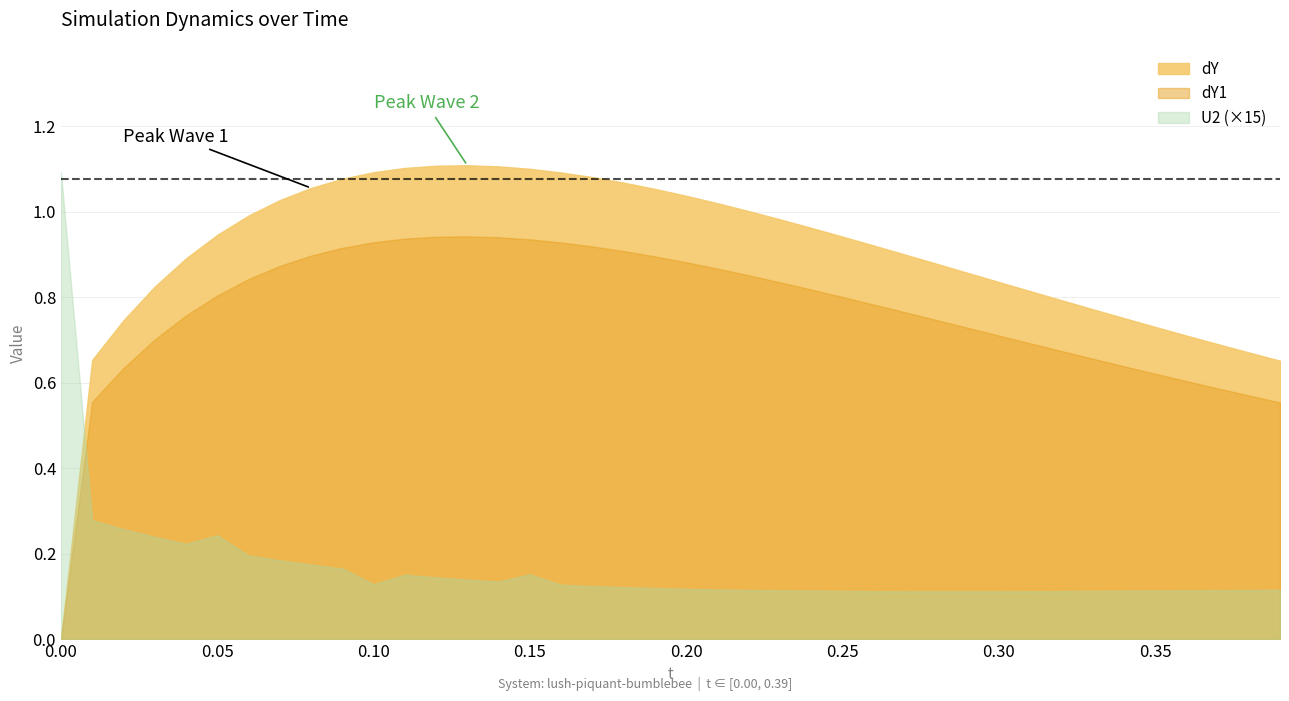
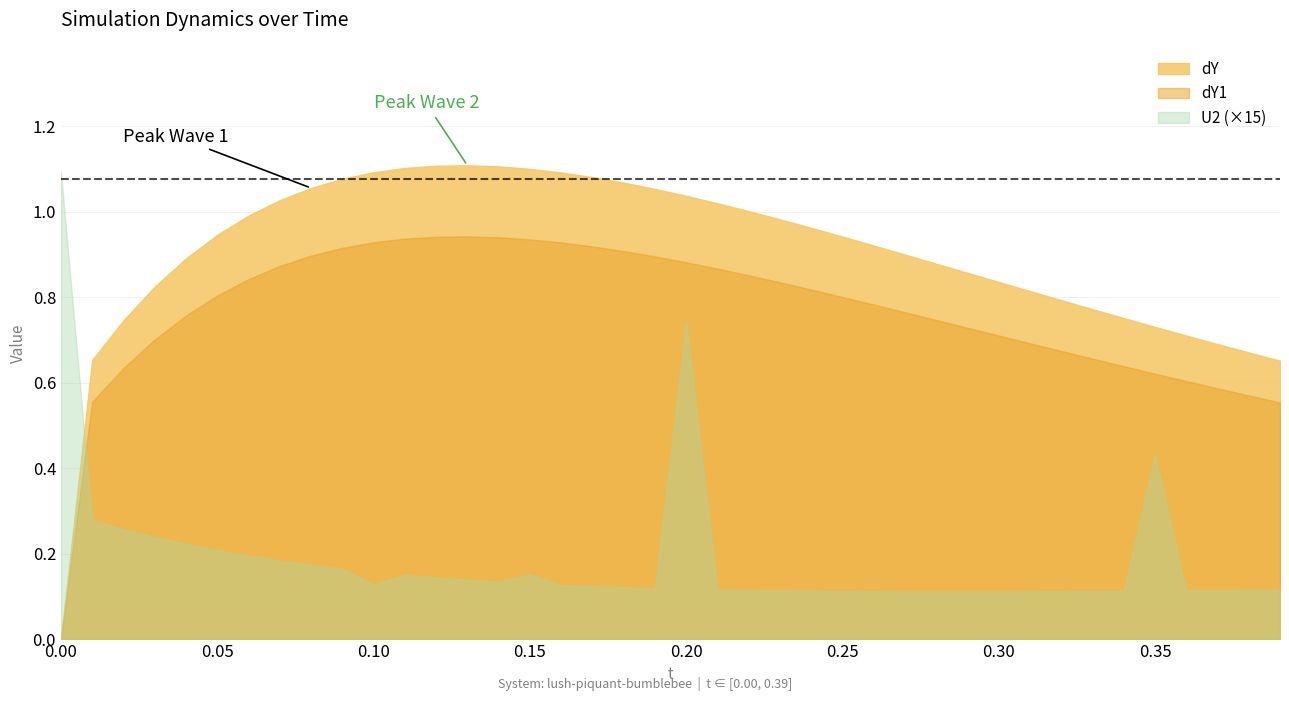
U2 (×15), 0.05: 0.24 -> 0.21
U2 (×15), 0.20: 0.12 -> 0.75
U2 (×15), 0.35: 0.11 -> 0.43
